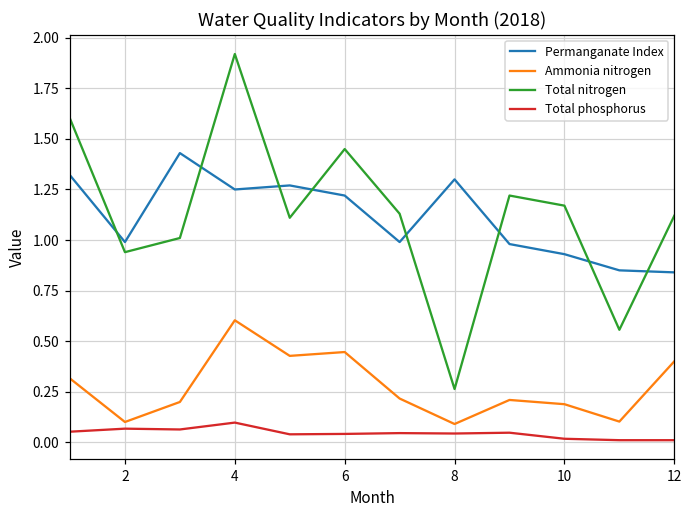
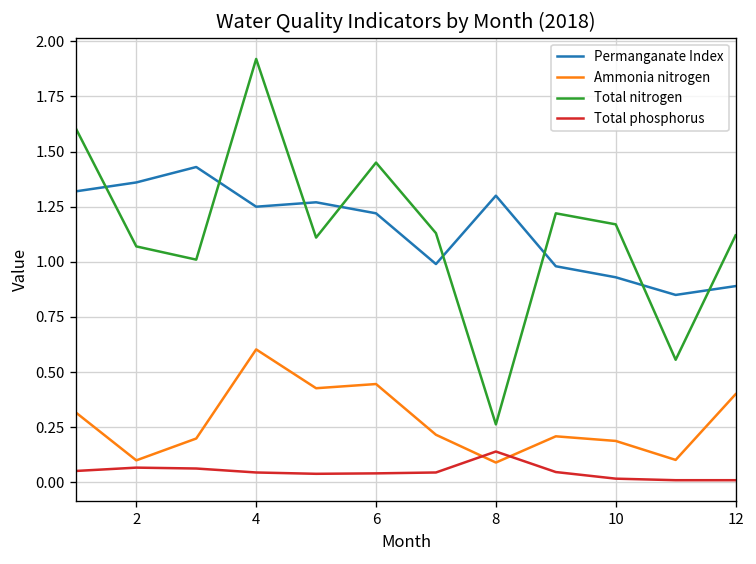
Permanganate Index, 2: 0.99 -> 1.36
Total nitrogen, 2: 0.94 -> 1.07
Total phosphorus, 4: 0.10 -> 0.05
Total phosphorus, 8: 0.04 -> 0.14
Permanganate Index, 12: 0.84 -> 0.89
